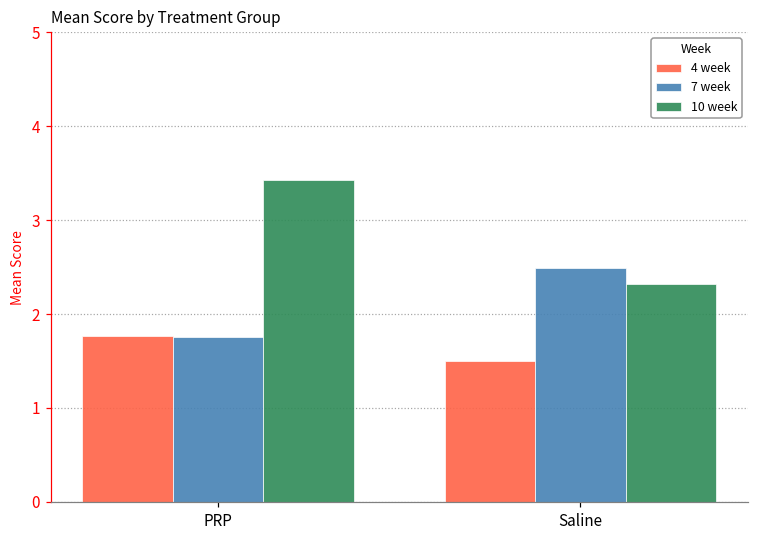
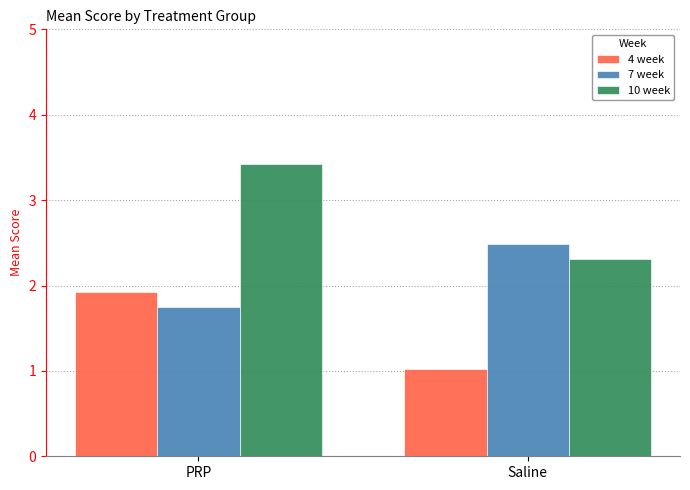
4 week, PRP: 1.8 -> 1.9
4 week, Saline: 1.5 -> 1.0
